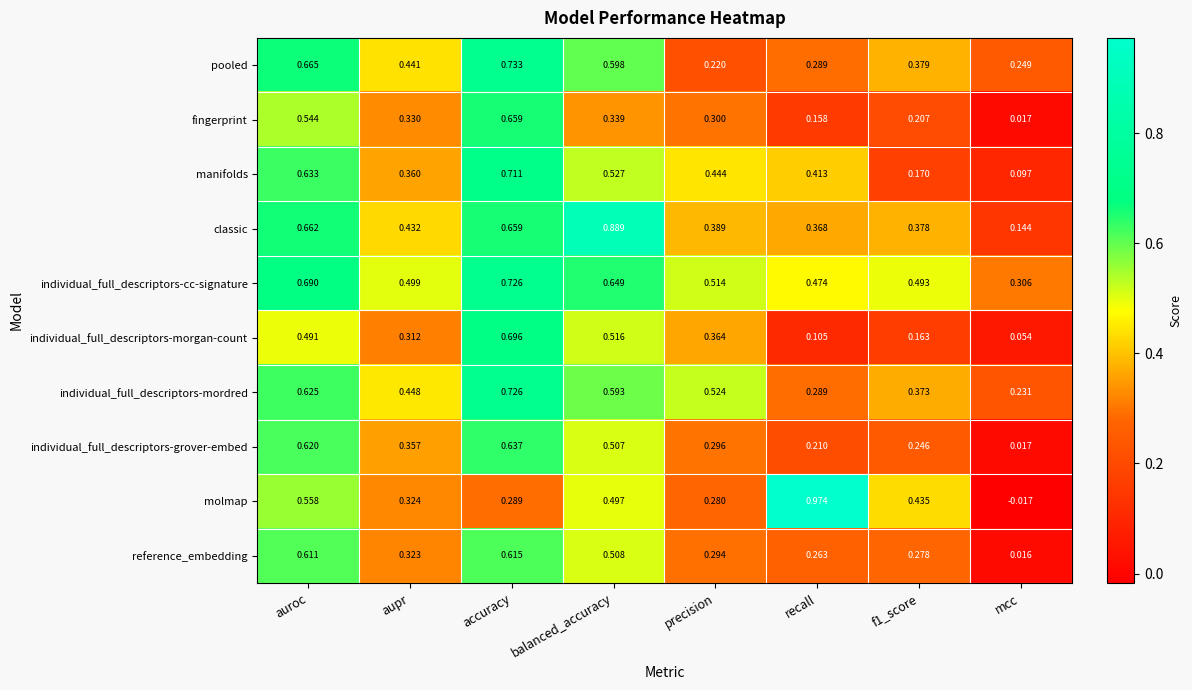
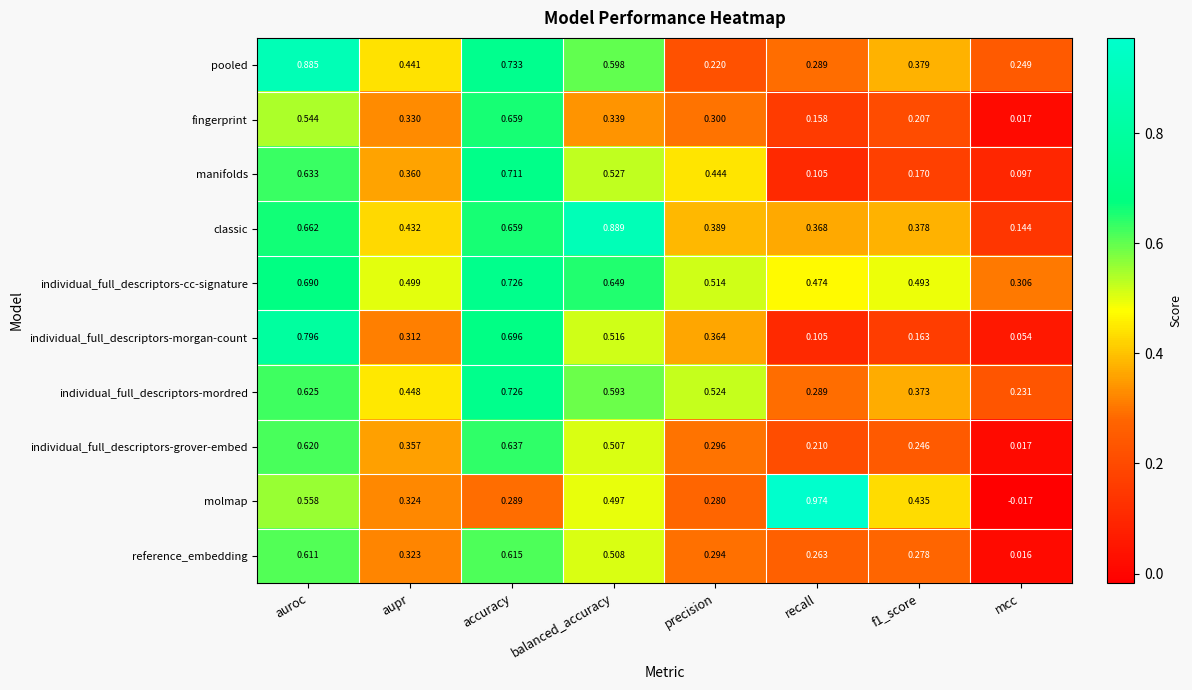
pooled, auroc: 0.665 -> 0.885
manifolds, recall: 0.413 -> 0.105
individual_full_descriptors-morgan-count, auroc: 0.491 -> 0.796
